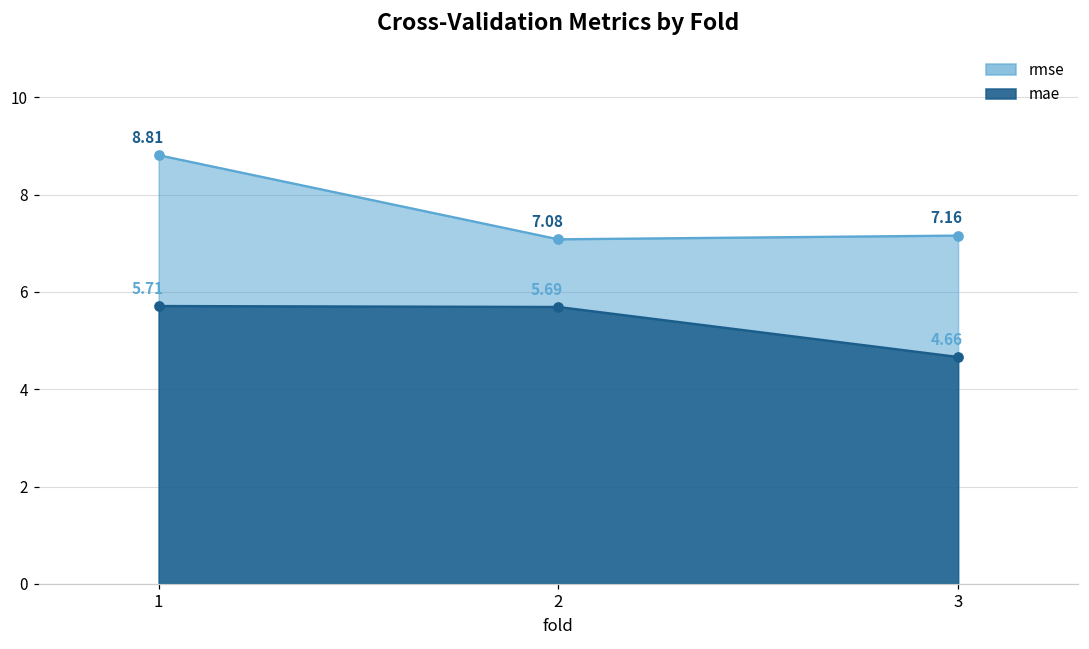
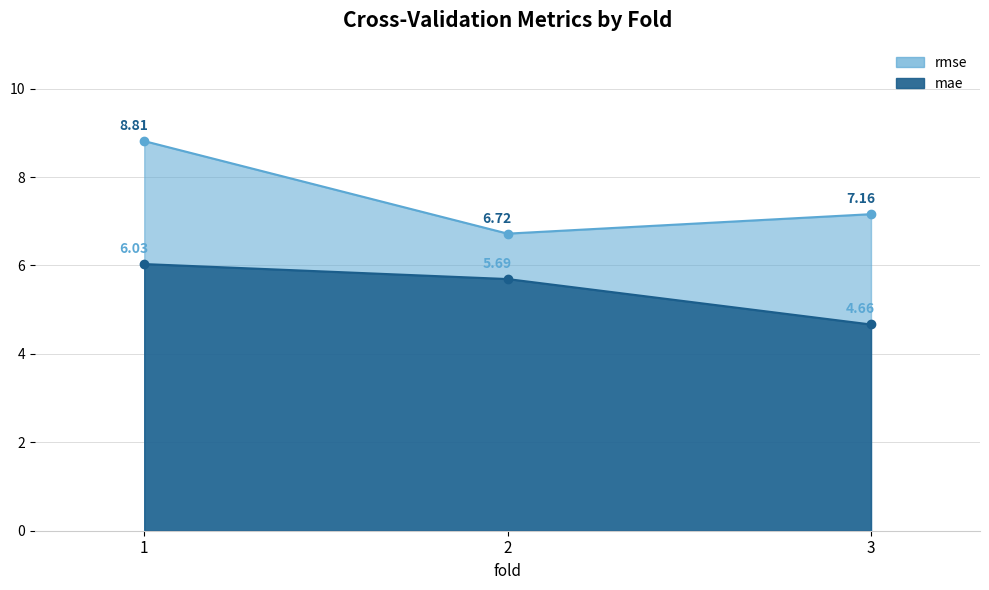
mae, 1: 5.71 -> 6.03
rmse, 2: 7.08 -> 6.72
